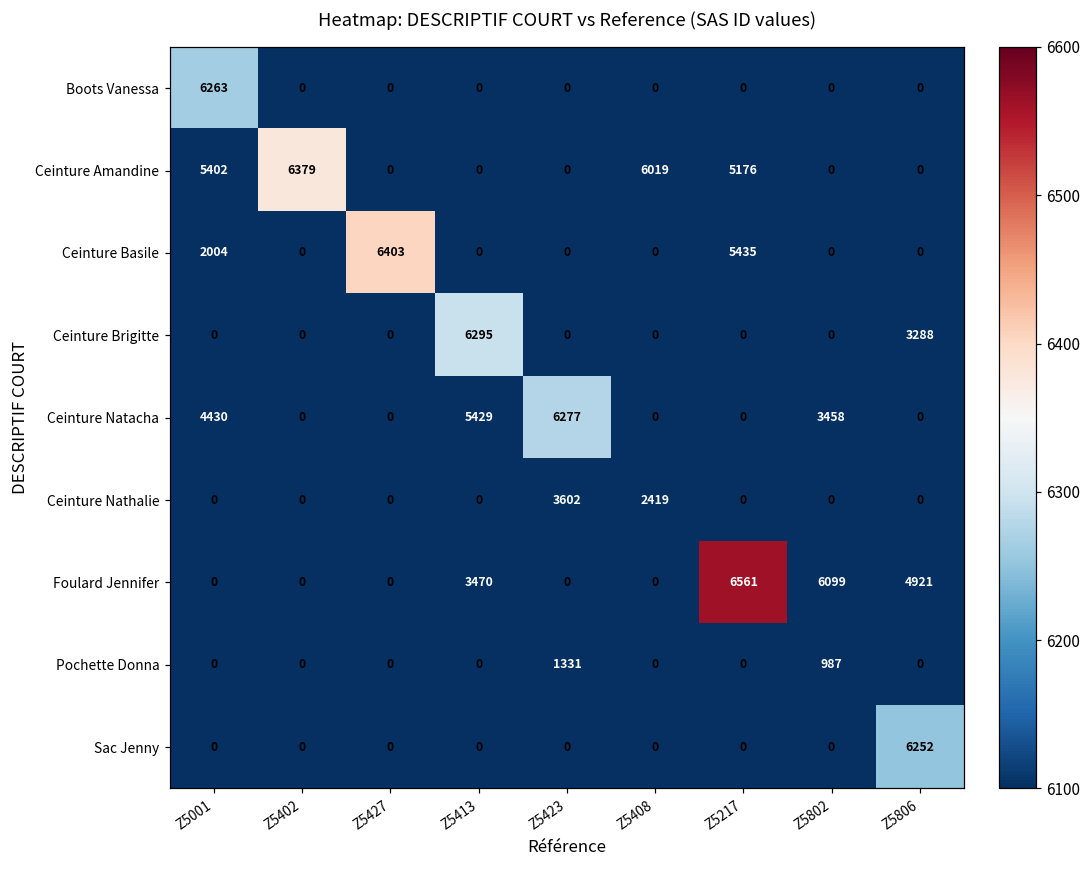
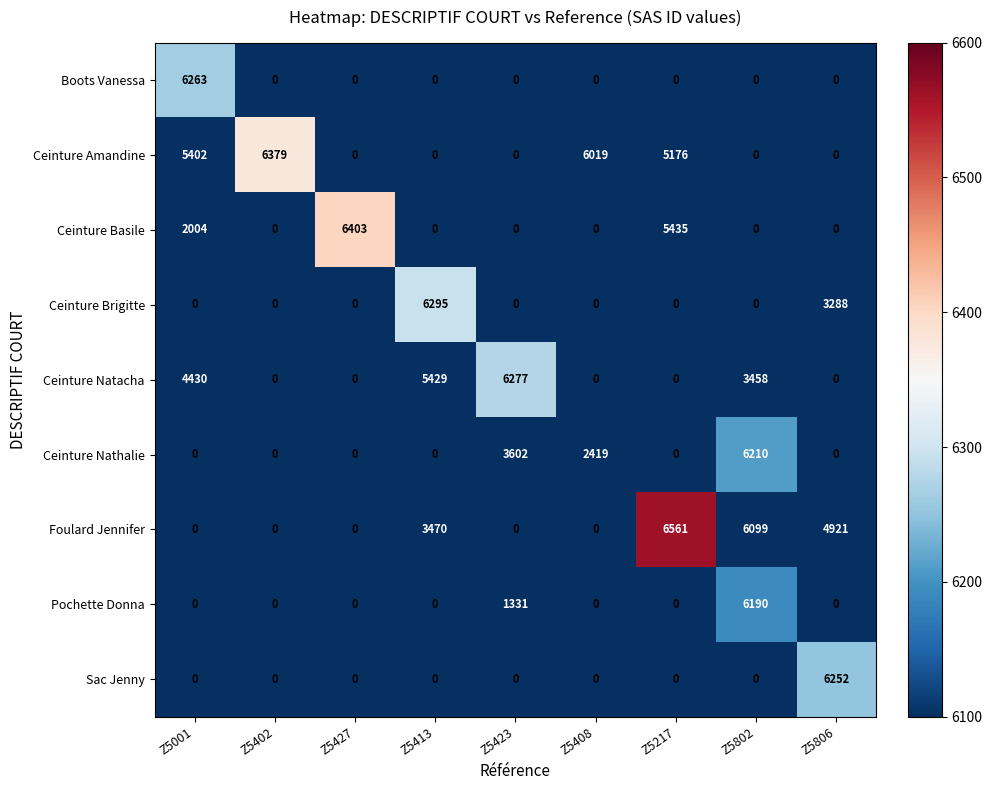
Ceinture Nathalie, Z5802: 0 -> 6210
Pochette Donna, Z5802: 987 -> 6190
